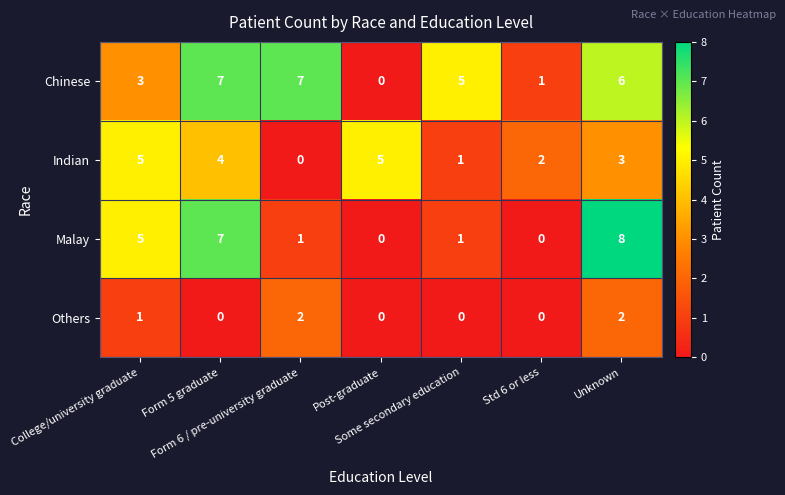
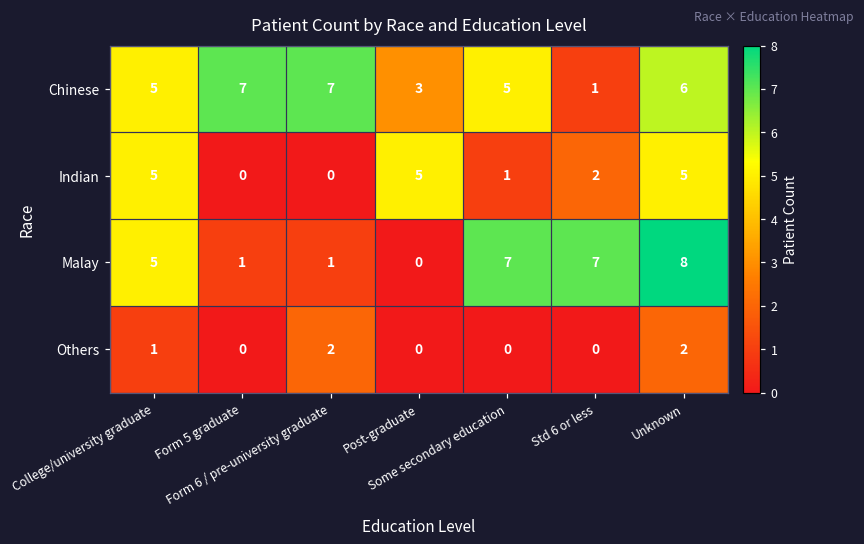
Chinese, College/university graduate: 3 -> 5
Chinese, Post-graduate: 0 -> 3
Indian, Form 5 graduate: 4 -> 0
Indian, Unknown: 3 -> 5
Malay, Form 5 graduate: 7 -> 1
Malay, Some secondary education: 1 -> 7
Malay, Std 6 or less: 0 -> 7
